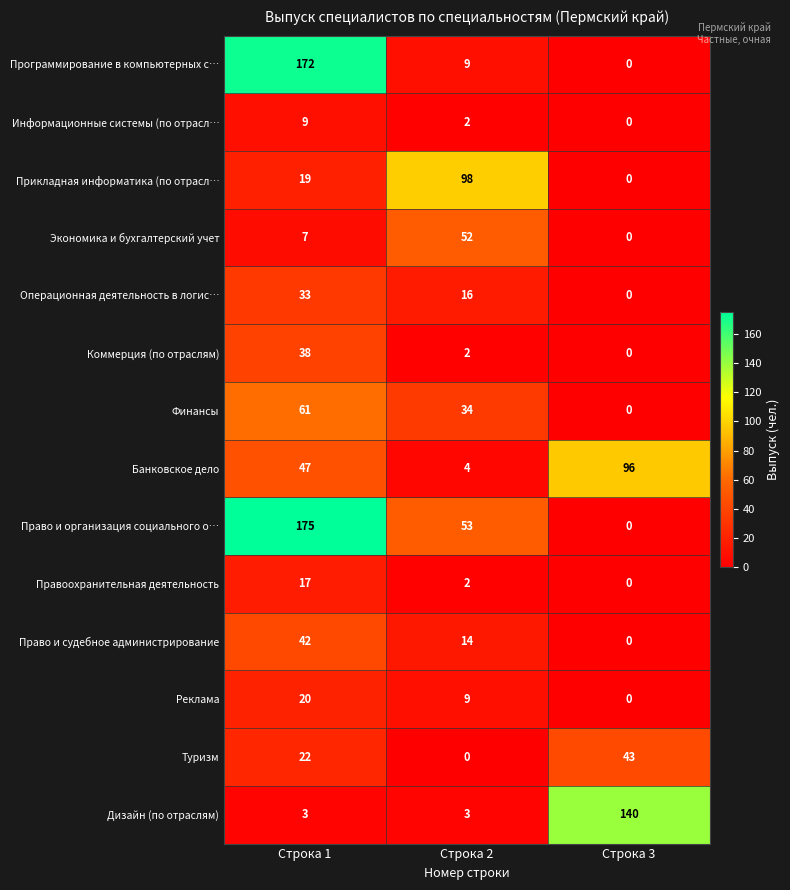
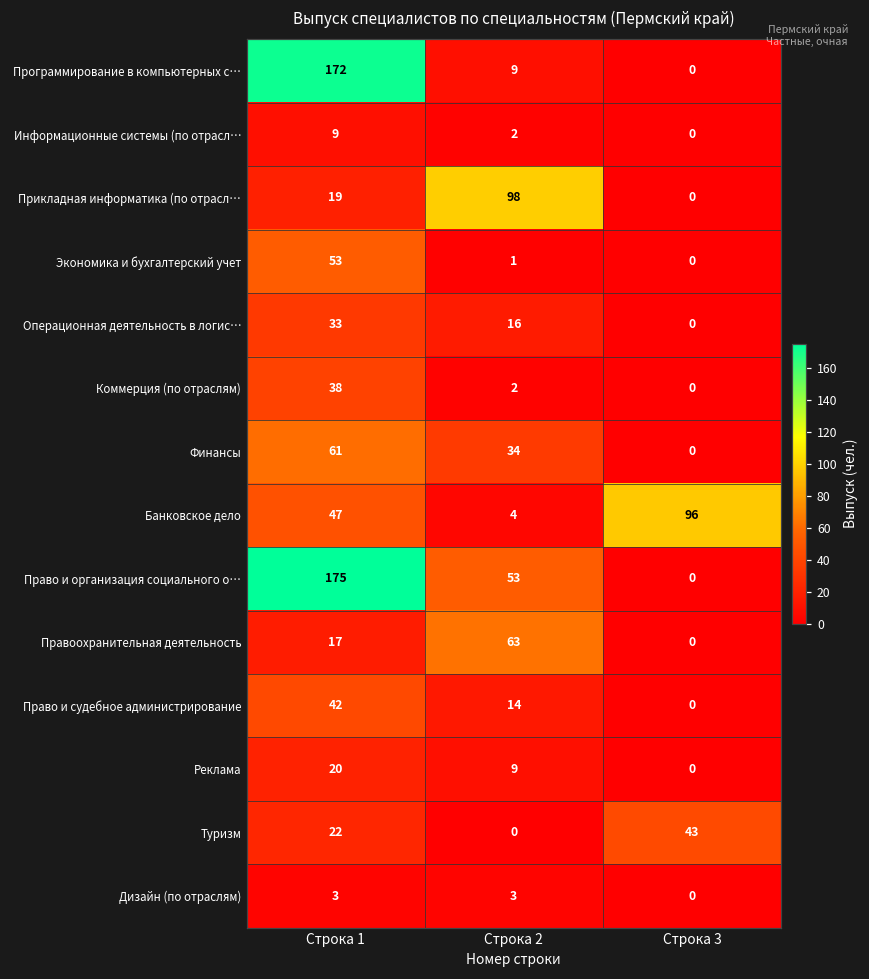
Экономика и бухгалтерский учет, Строка 1: 7 -> 53
Экономика и бухгалтерский учет, Строка 2: 52 -> 1
Правоохранительная деятельность, Строка 2: 2 -> 63
Дизайн (по отраслям), Строка 3: 140 -> 0
